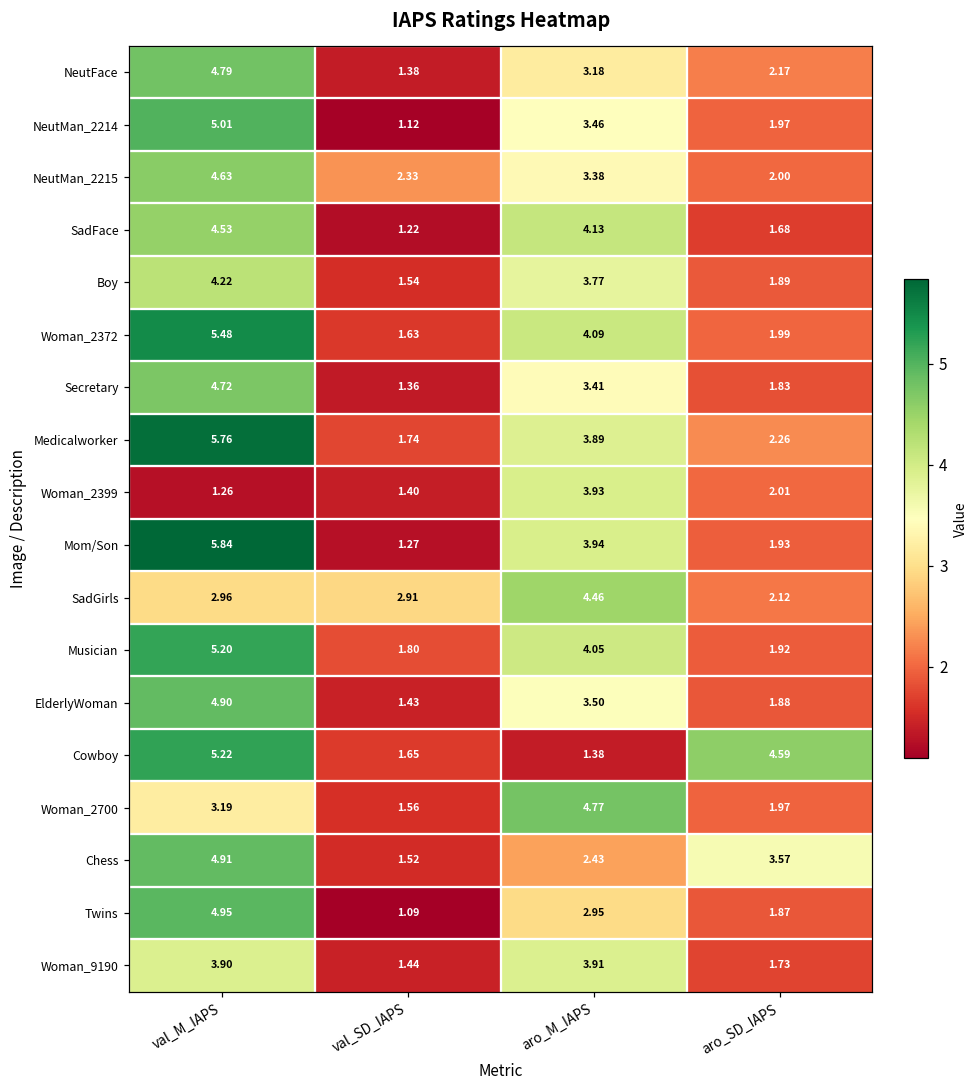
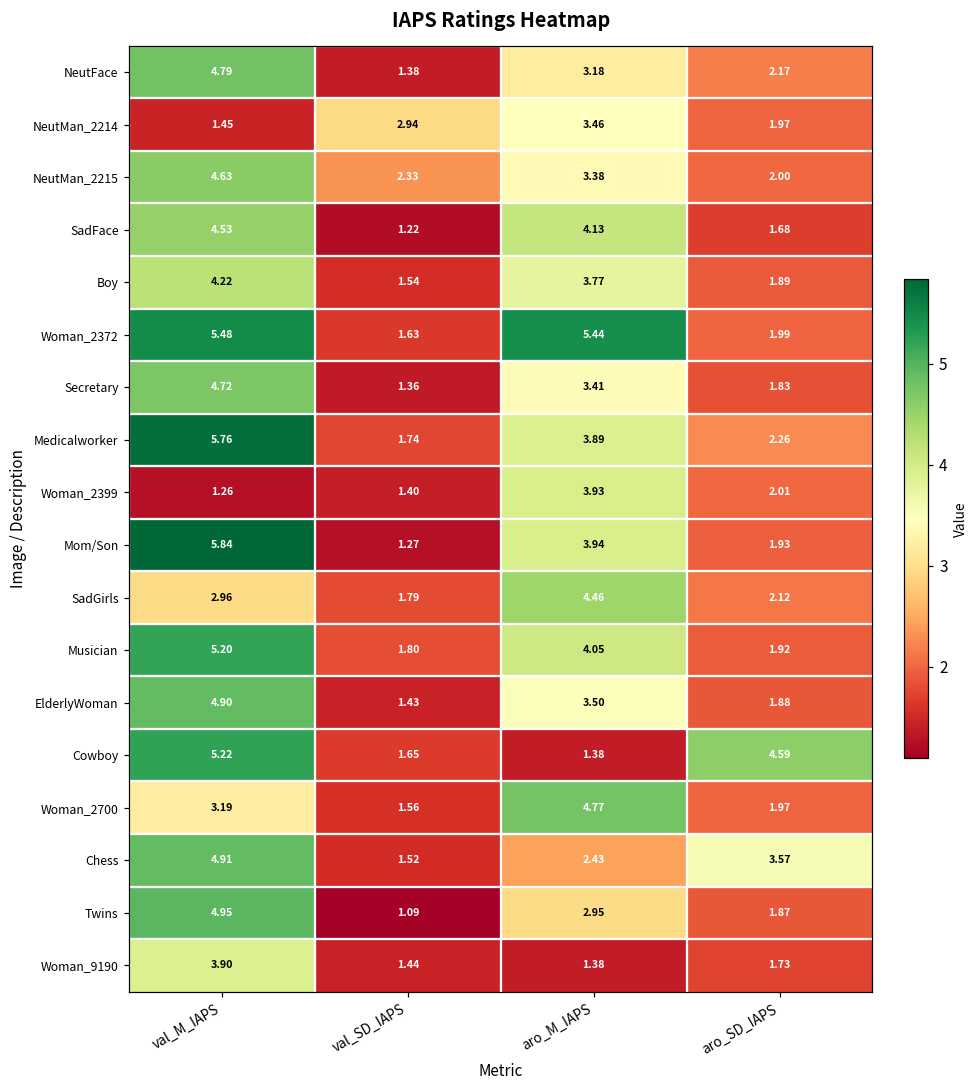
NeutMan_2214, val_M_IAPS: 5.01 -> 1.45
NeutMan_2214, val_SD_IAPS: 1.12 -> 2.94
Woman_2372, aro_M_IAPS: 4.09 -> 5.44
SadGirls, val_SD_IAPS: 2.91 -> 1.79
Woman_9190, aro_M_IAPS: 3.91 -> 1.38
